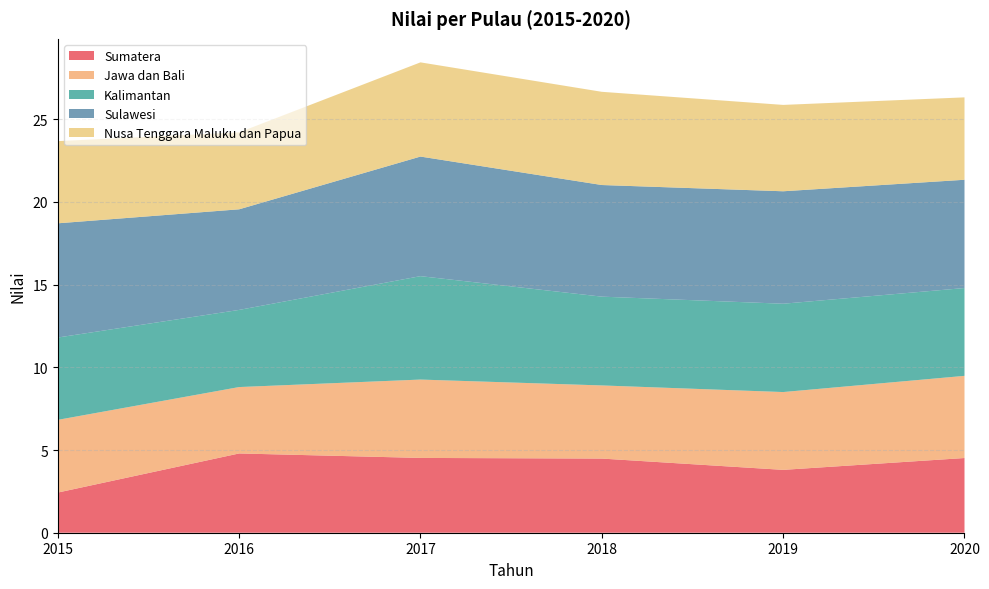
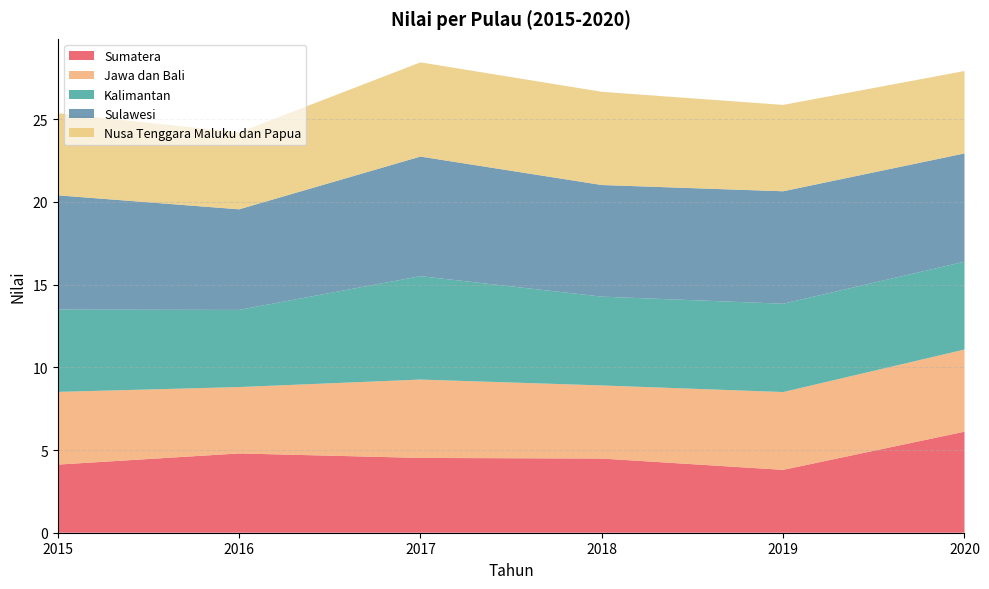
Sumatera, 2015: 2.4 -> 4.1
Sumatera, 2020: 4.5 -> 6.1
